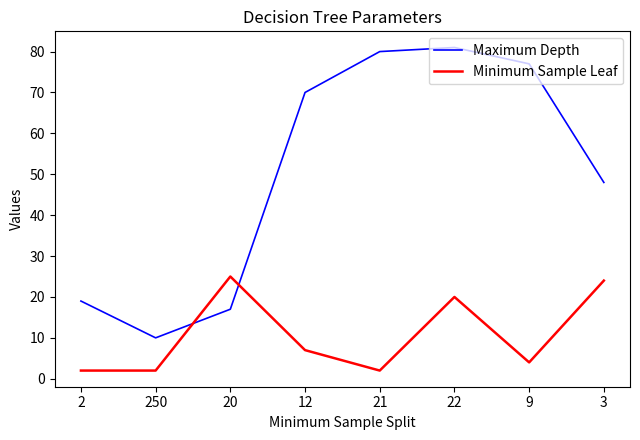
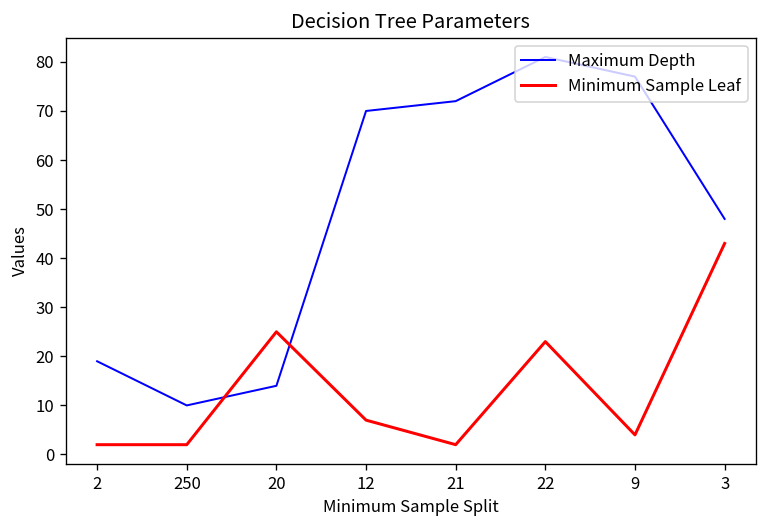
Maximum Depth, 20: 17 -> 14
Maximum Depth, 21: 80 -> 72
Minimum Sample Leaf, 22: 20 -> 23
Minimum Sample Leaf, 3: 24 -> 43
